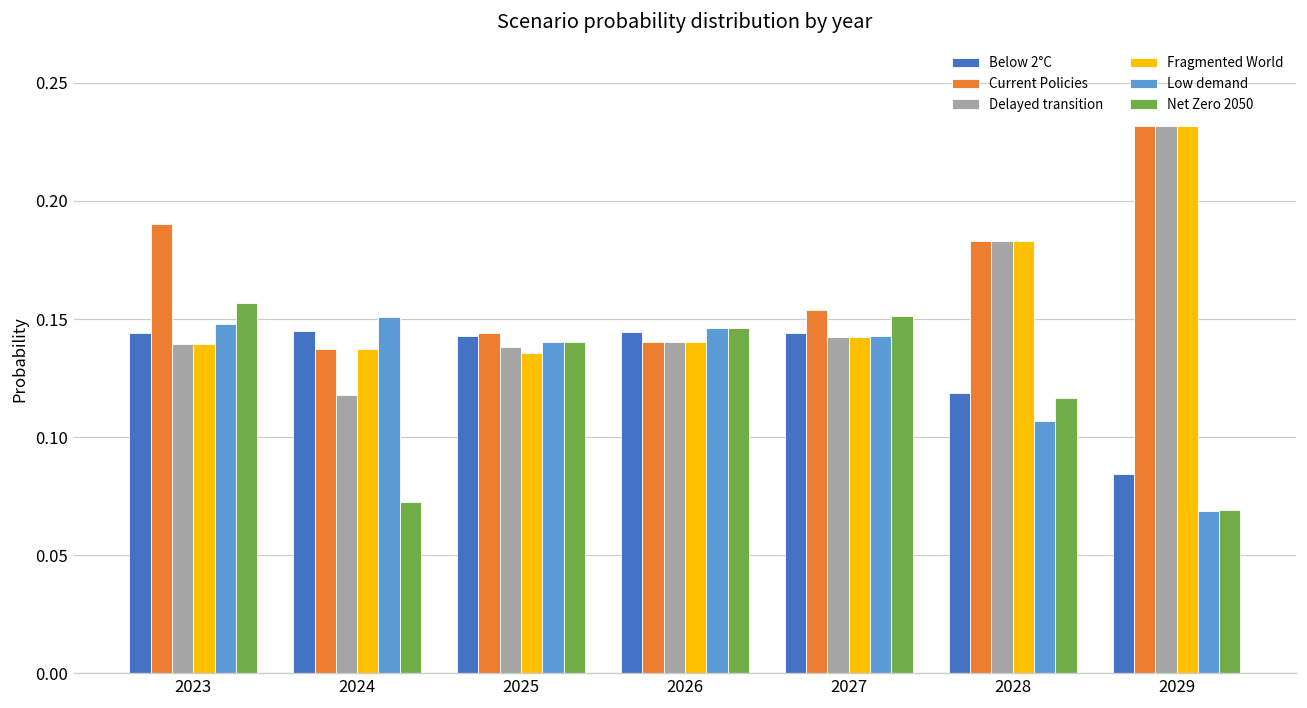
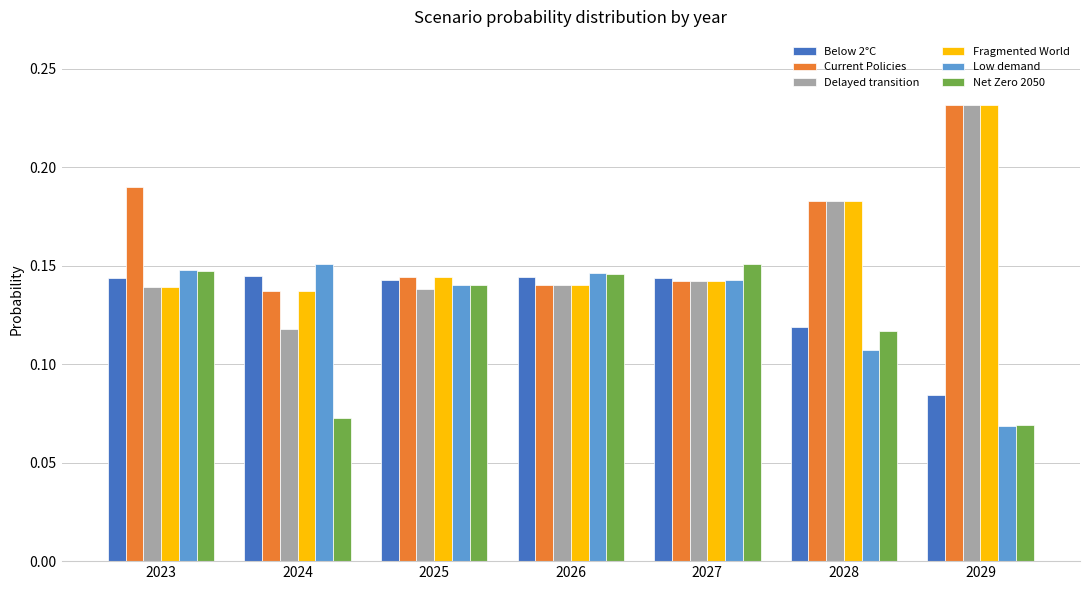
Net Zero 2050, 2023: 0.157 -> 0.148
Fragmented World, 2025: 0.136 -> 0.144
Current Policies, 2027: 0.154 -> 0.142
